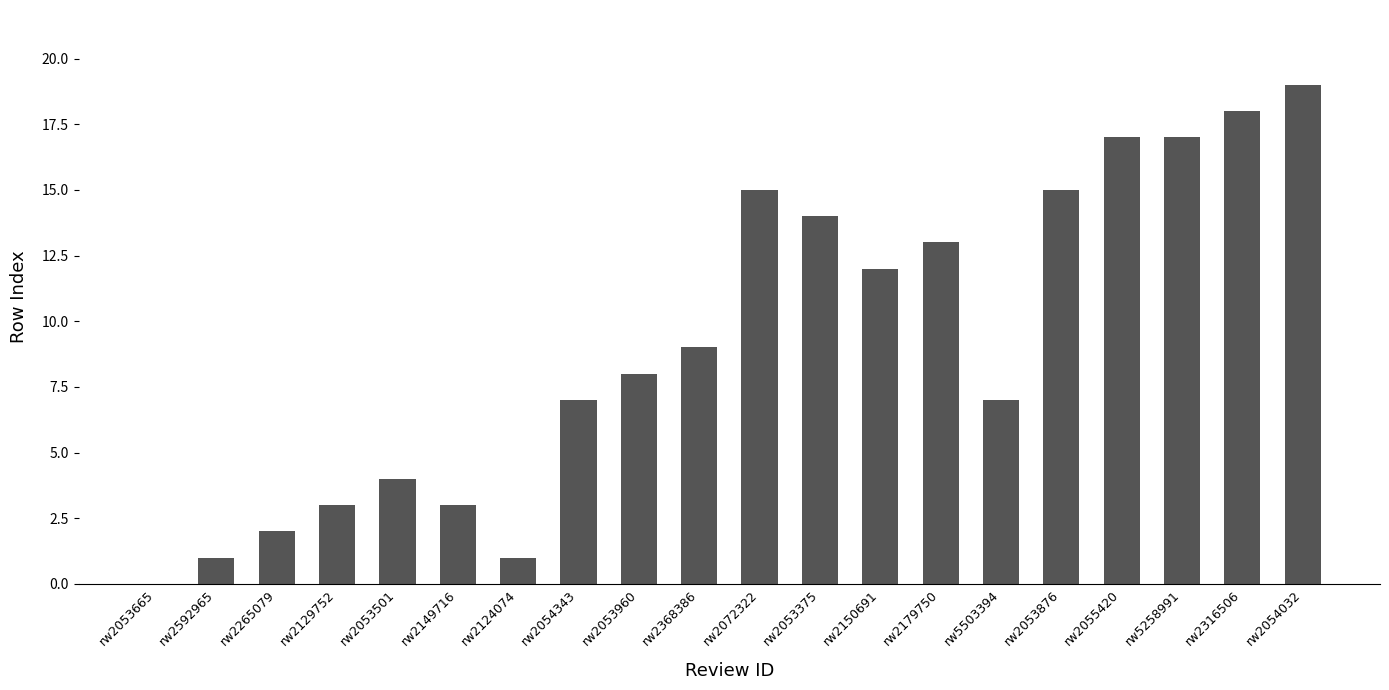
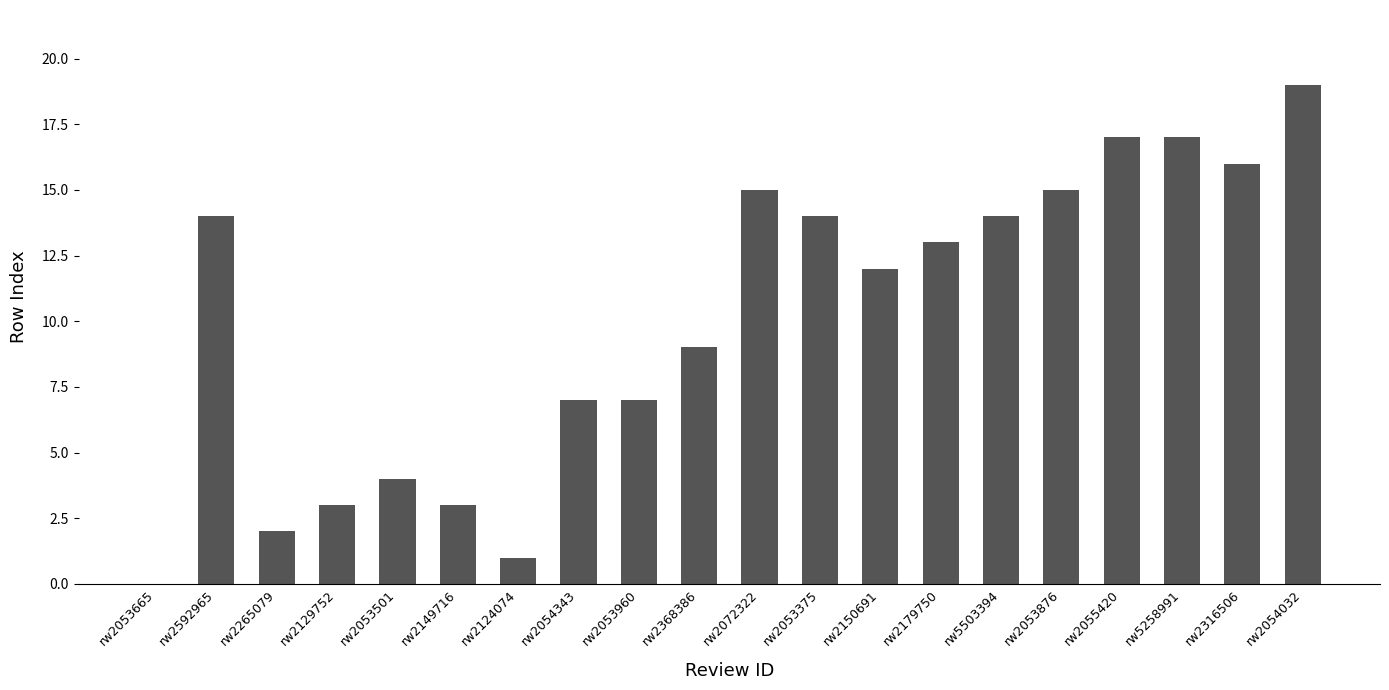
rw2592965: 1 -> 14
rw2053960: 8 -> 7
rw5503394: 7 -> 14
rw2316506: 18 -> 16
